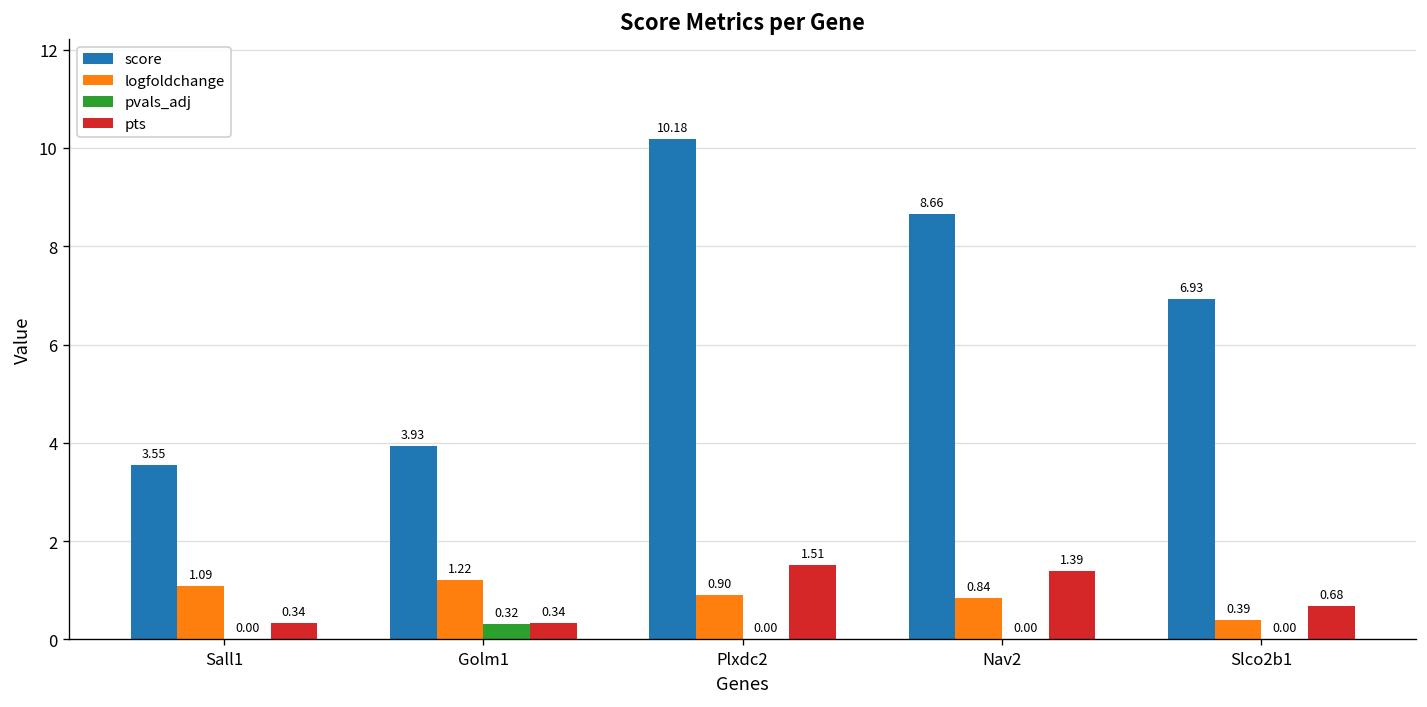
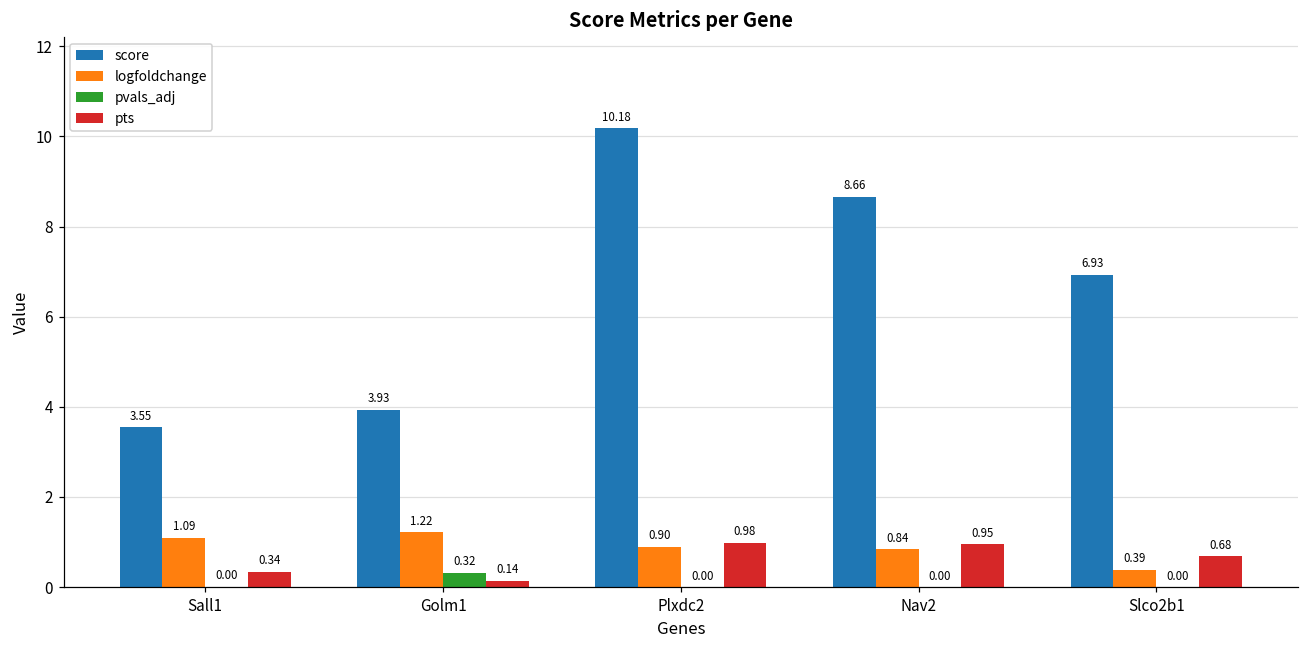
pts, Golm1: 0.34 -> 0.14
pts, Plxdc2: 1.51 -> 0.98
pts, Nav2: 1.39 -> 0.95
